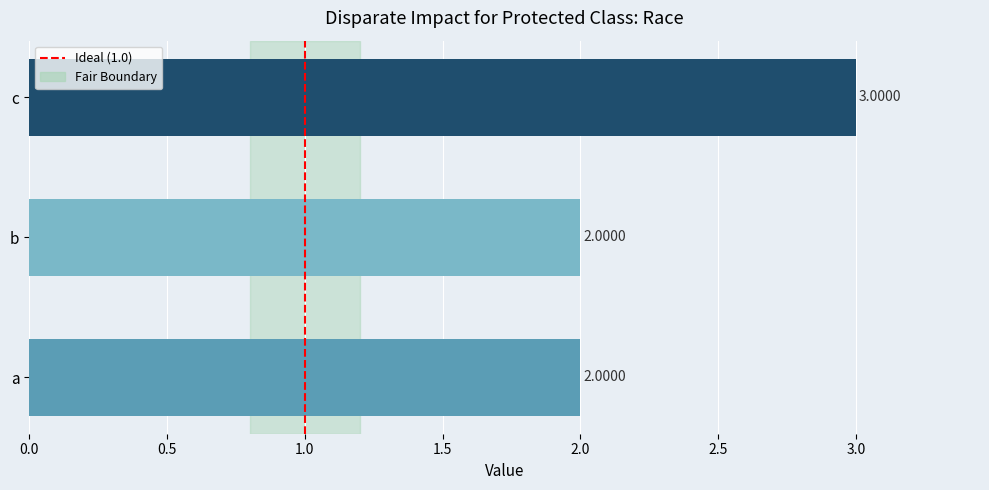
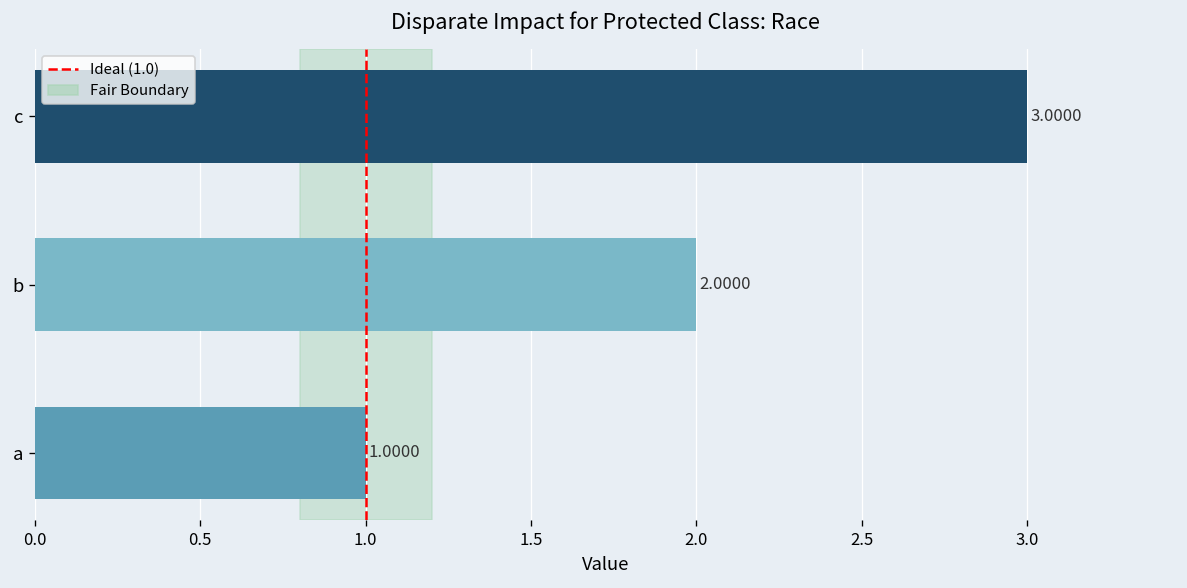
a: 2.0000 -> 1.0000
